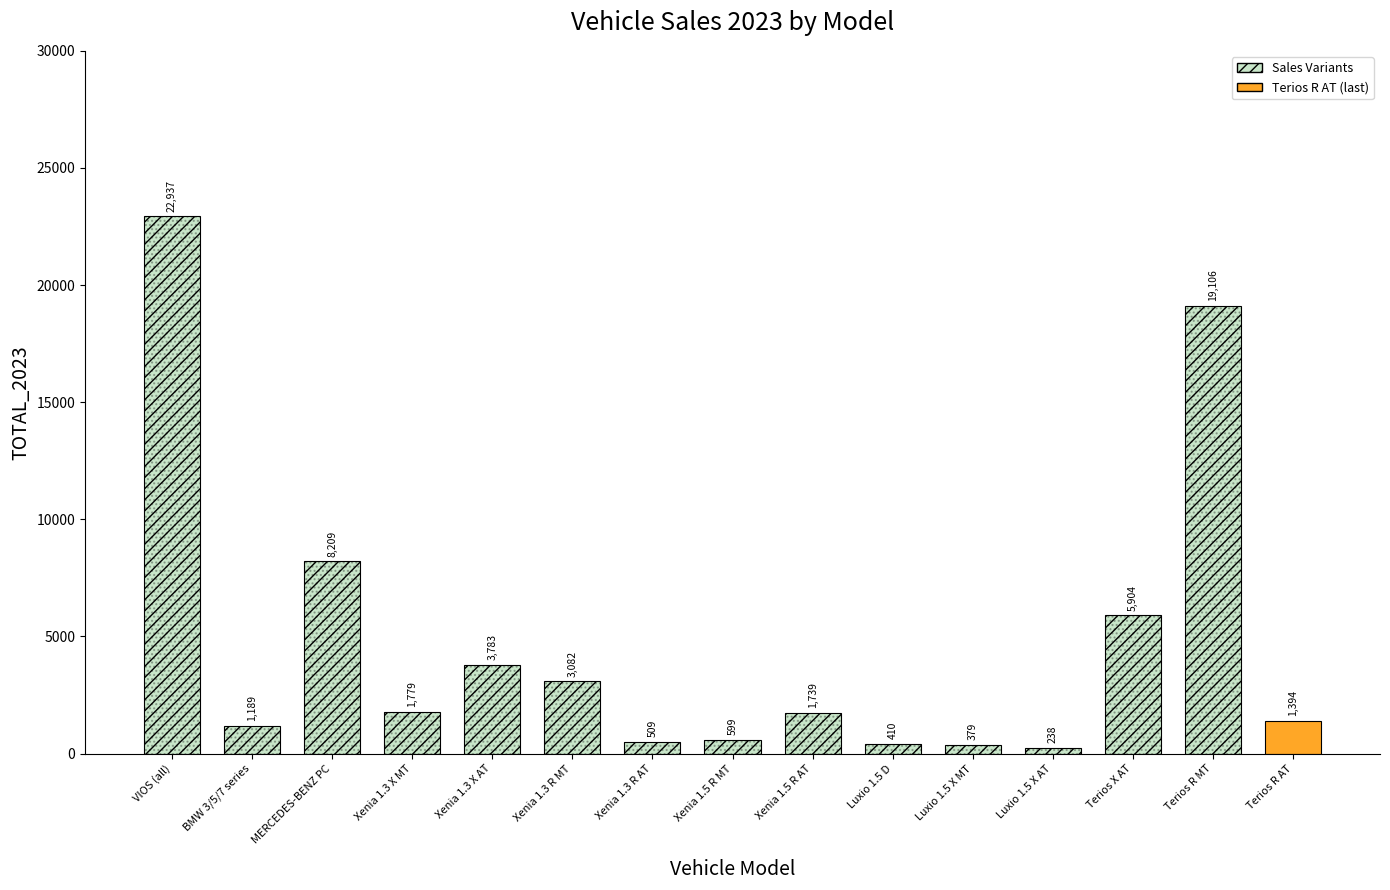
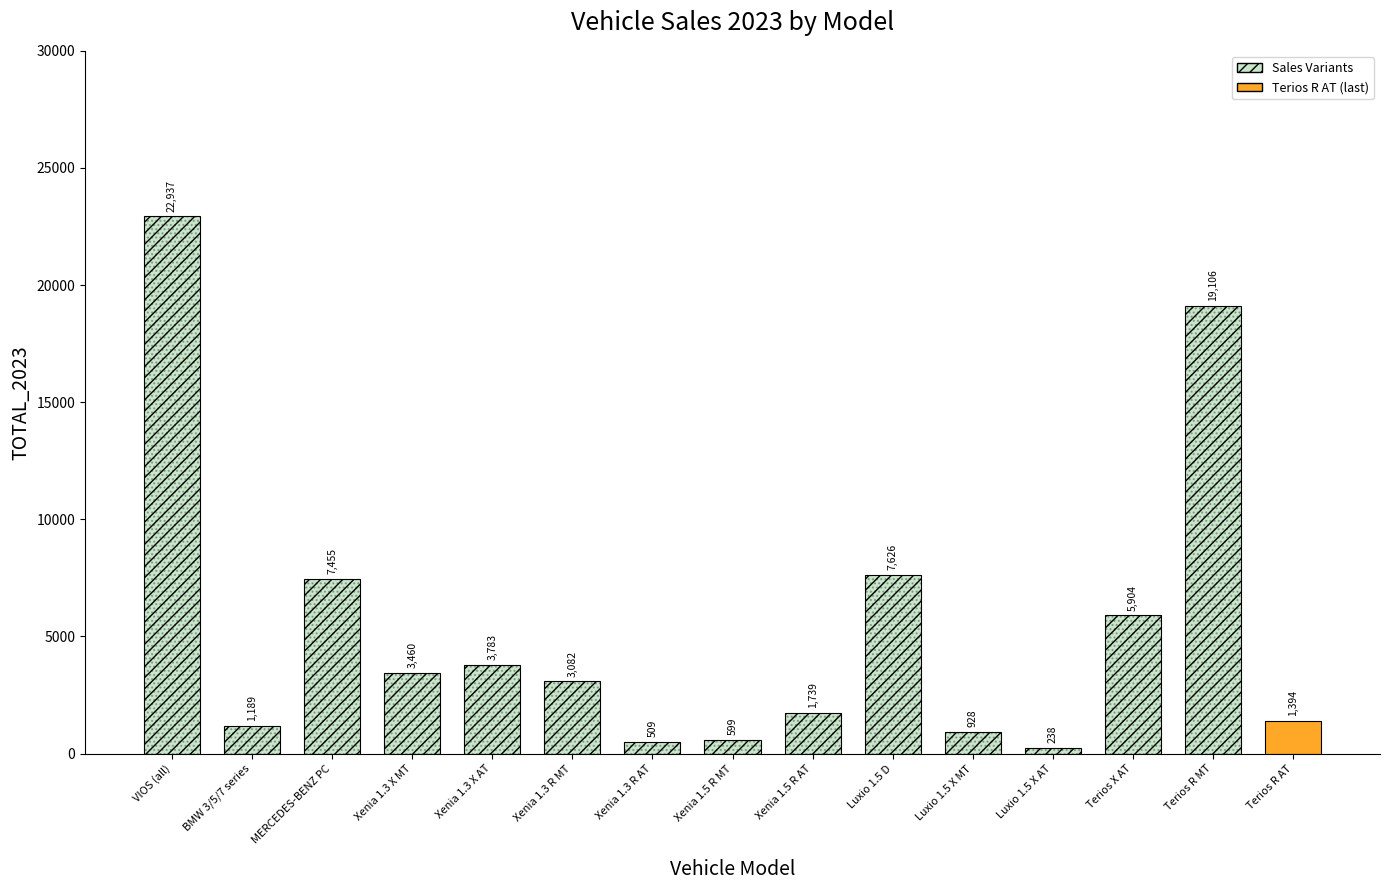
MERCEDES-BENZ PC: 8,209 -> 7,455
Xenia 1.3 X MT: 1,779 -> 3,460
Luxio 1.5 D: 410 -> 7,626
Luxio 1.5 X MT: 379 -> 928
